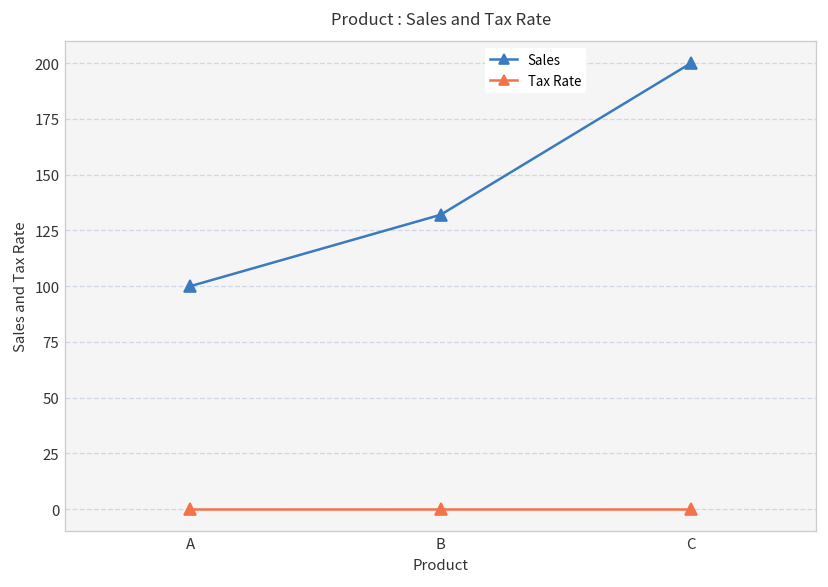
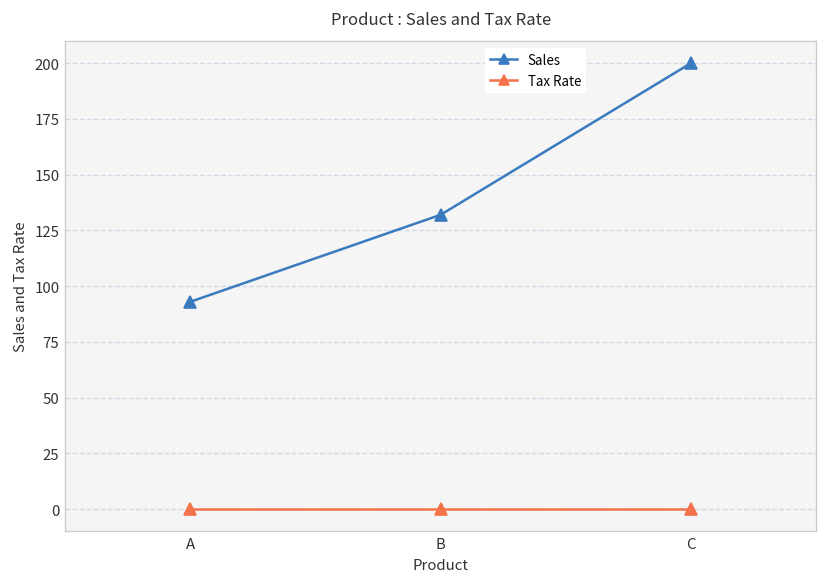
Sales, A: 100 -> 93
